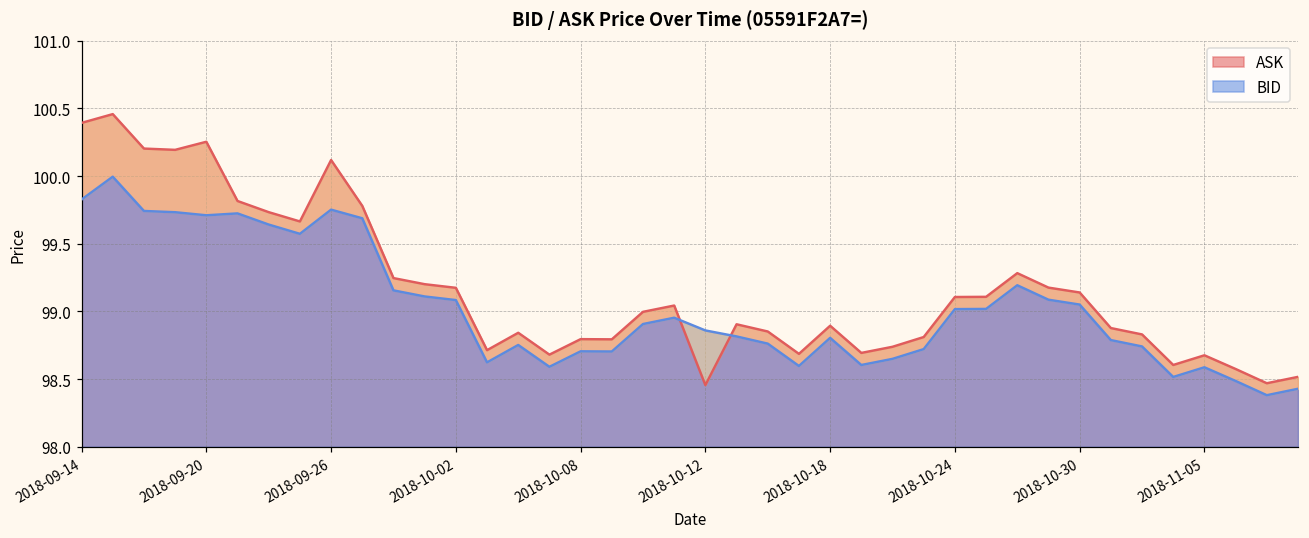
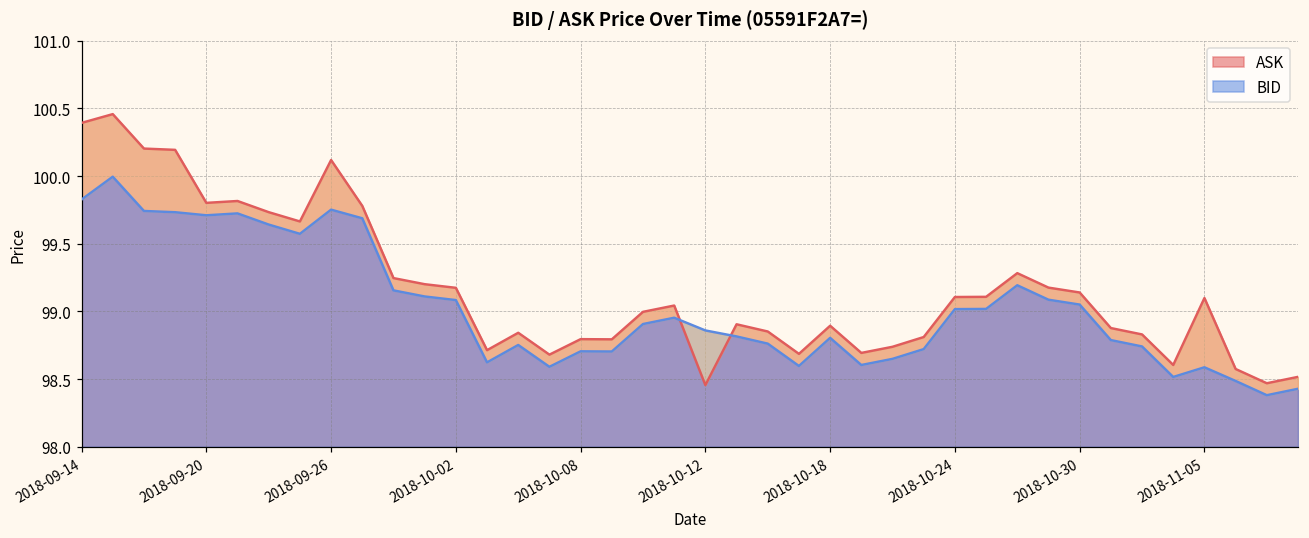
ASK, 2018-09-20: 100.25 -> 99.80
ASK, 2018-11-05: 98.68 -> 99.10
